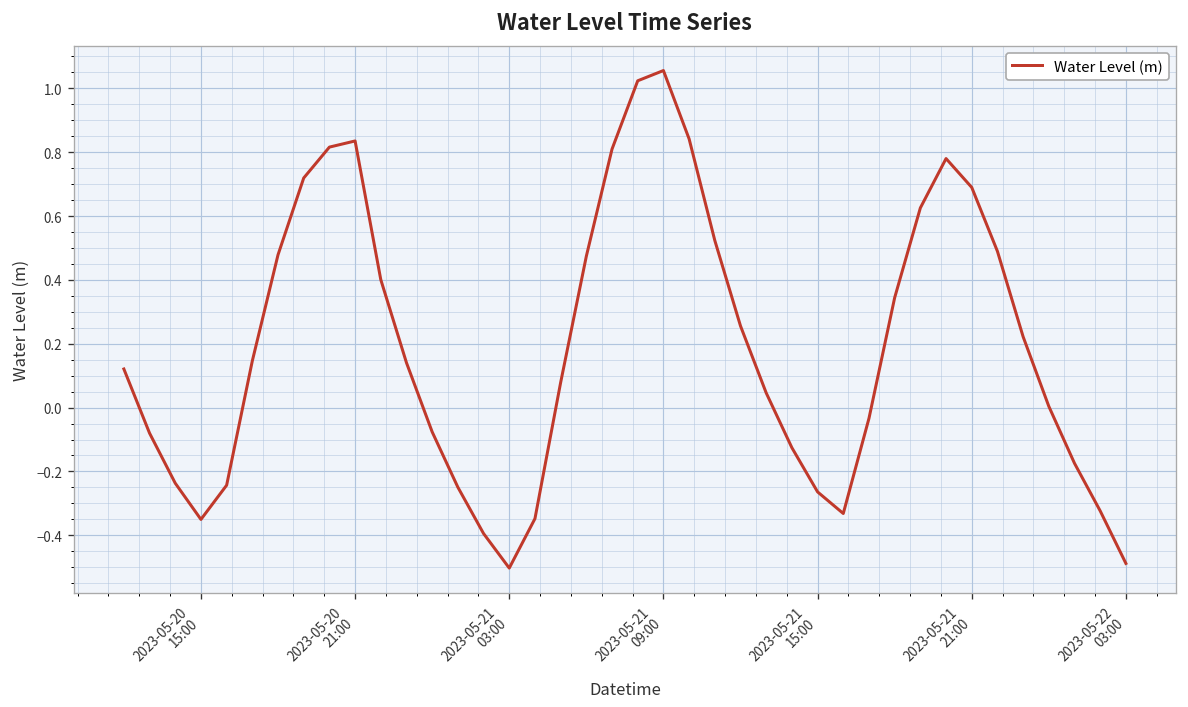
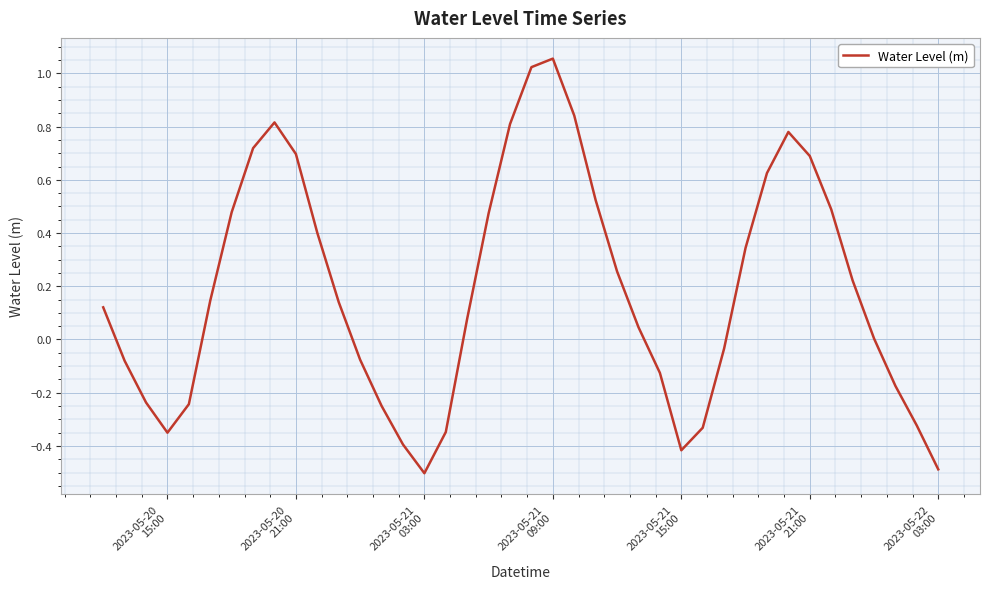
2023-05-20 21:00: 0.84 -> 0.70
2023-05-21 15:00: -0.26 -> -0.42
